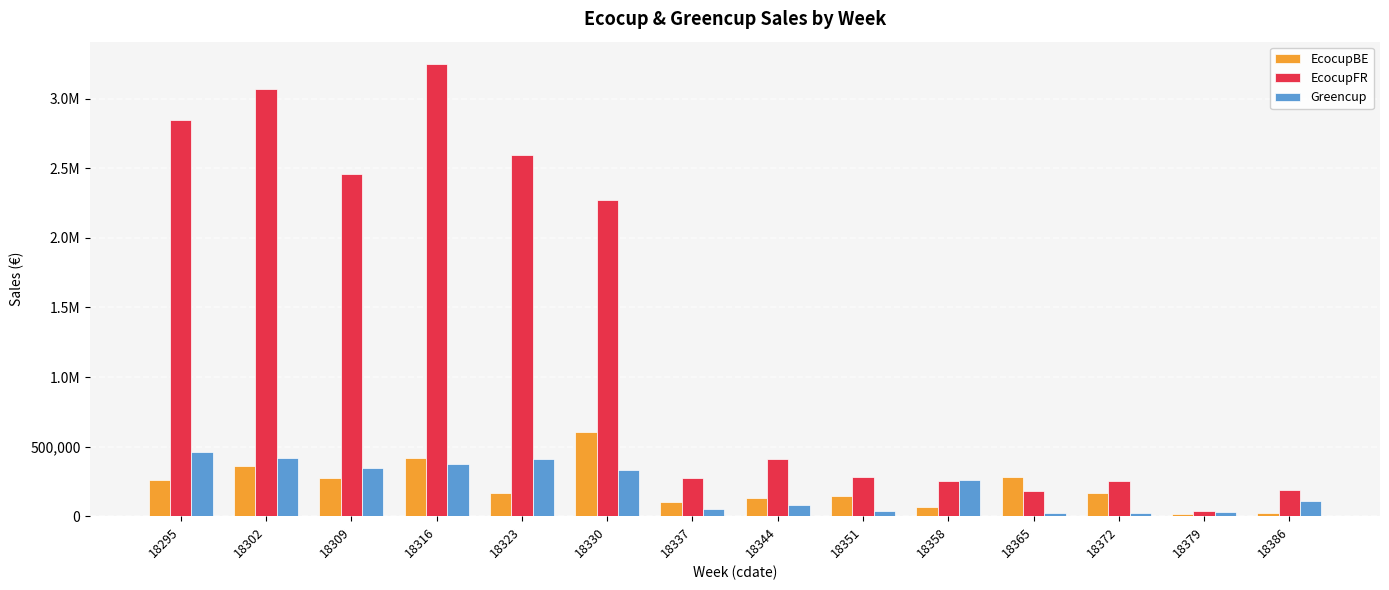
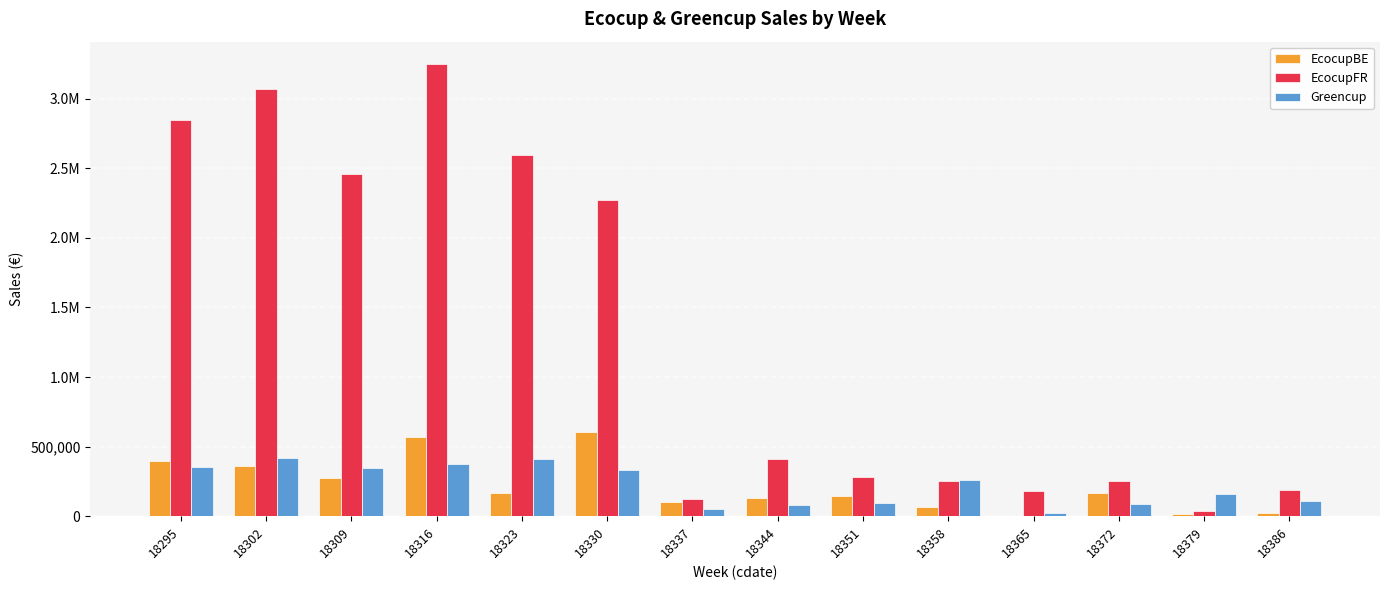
EcocupBE, 18295: 260,000 -> 400,000
Greencup, 18295: 460,000 -> 350,000
EcocupBE, 18316: 420,000 -> 570,000
EcocupFR, 18337: 270,000 -> 120,000
Greencup, 18351: 30,000 -> 90,000
EcocupBE, 18365: 280,000 -> 0
Greencup, 18372: 20,000 -> 90,000
Greencup, 18379: 30,000 -> 160,000
